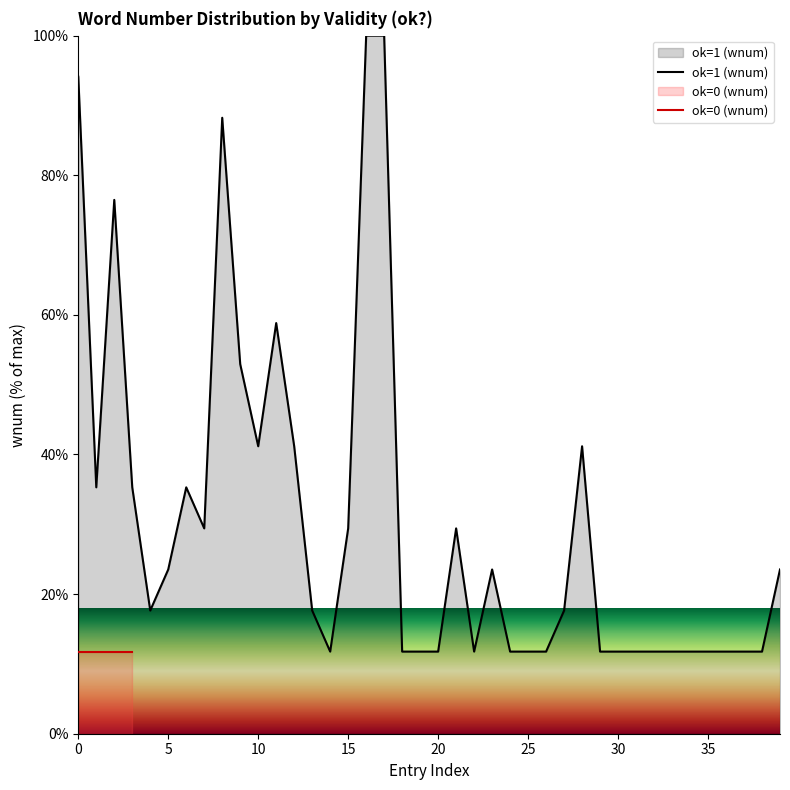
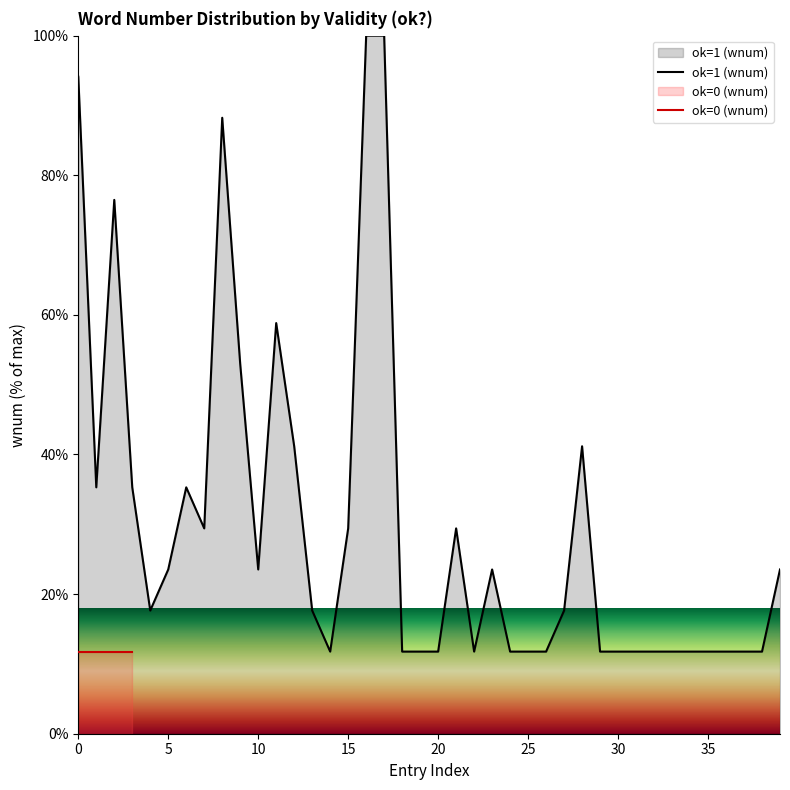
ok=1 (wnum), 10: 41% -> 24%
